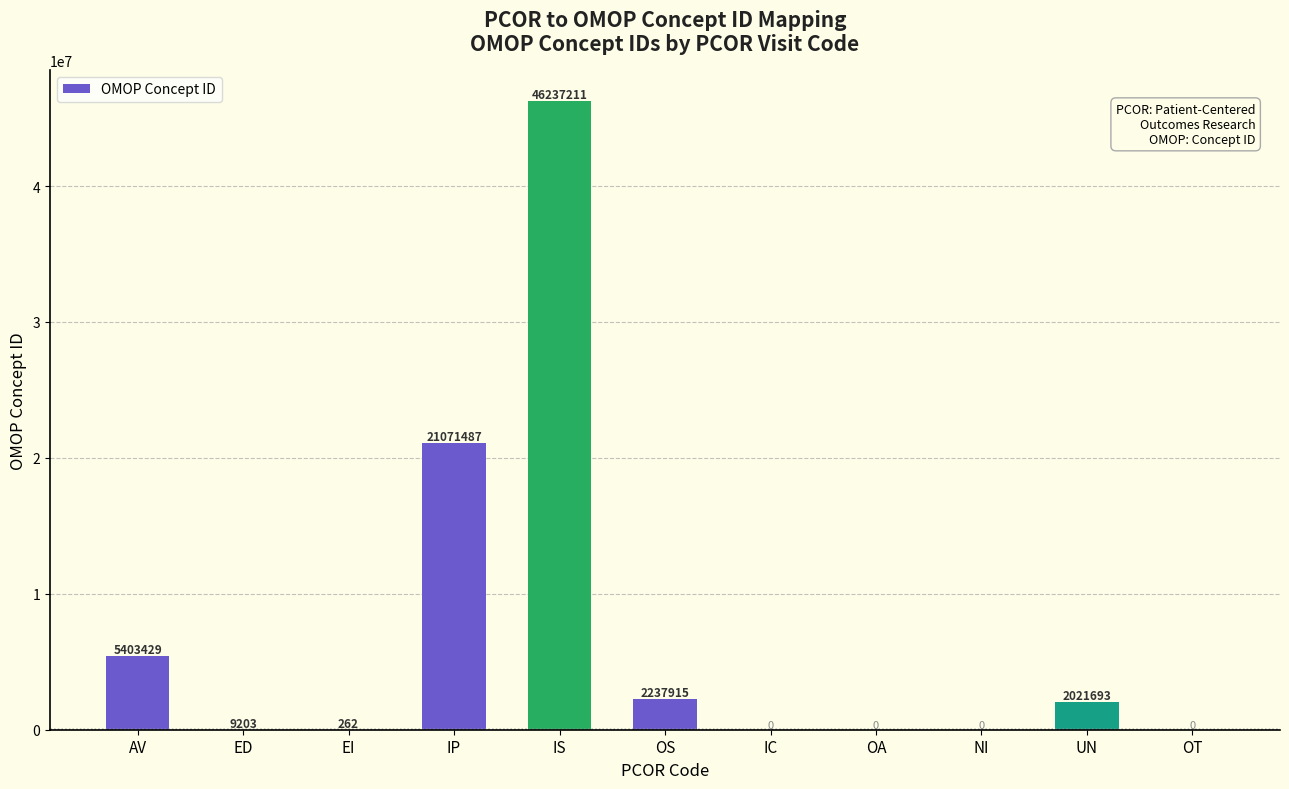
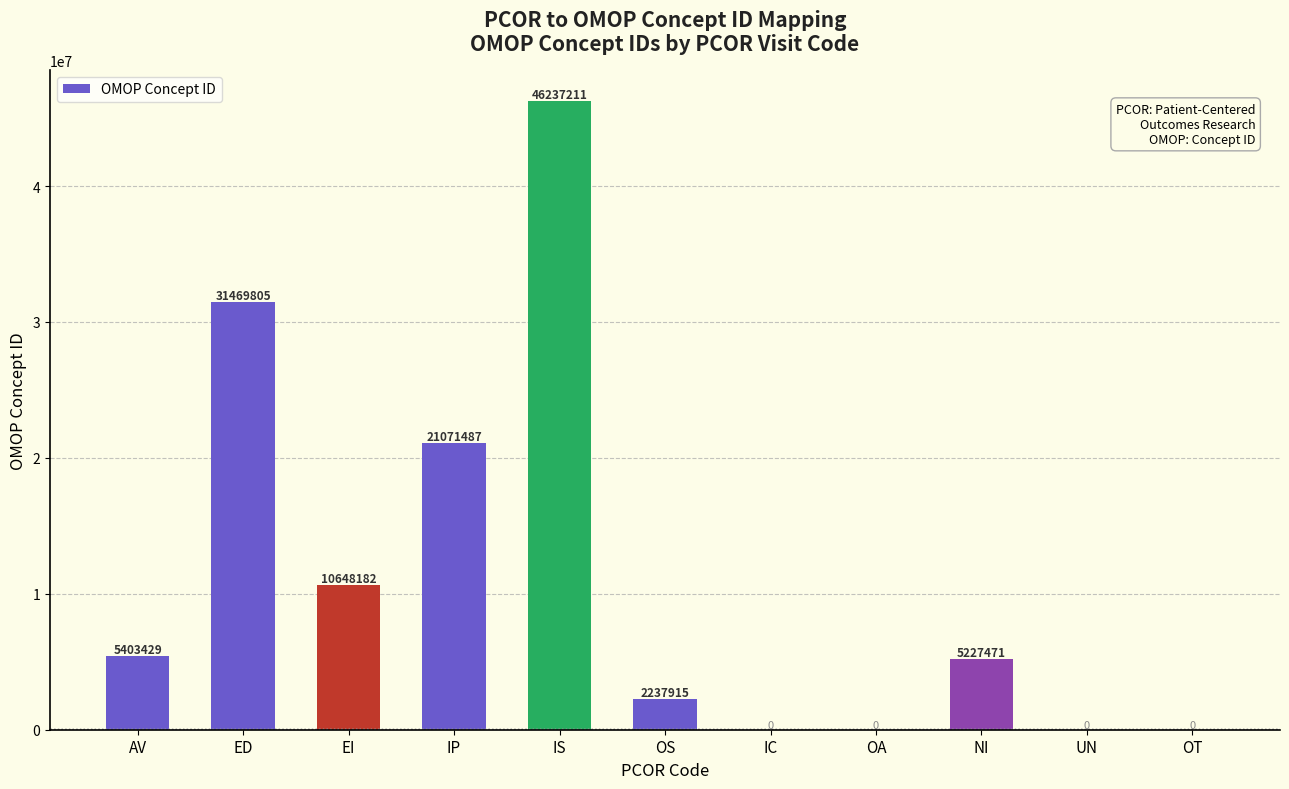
ED: 9203 -> 31469805
EI: 262 -> 10648182
NI: 0 -> 5227471
UN: 2021693 -> 0
